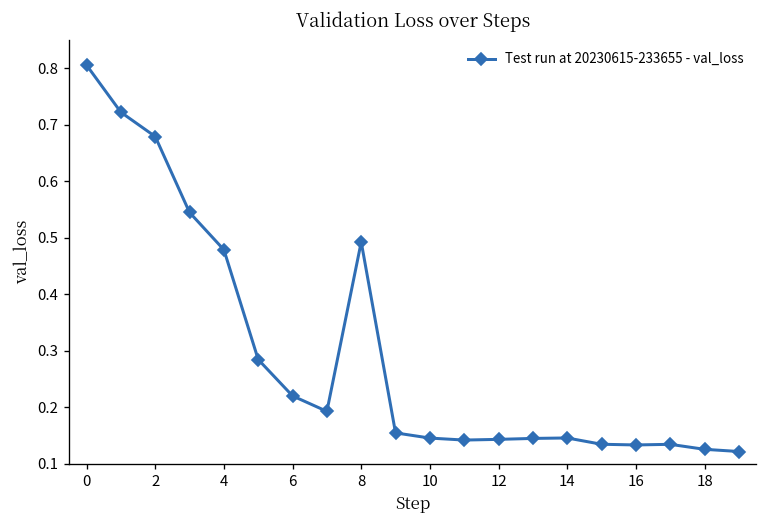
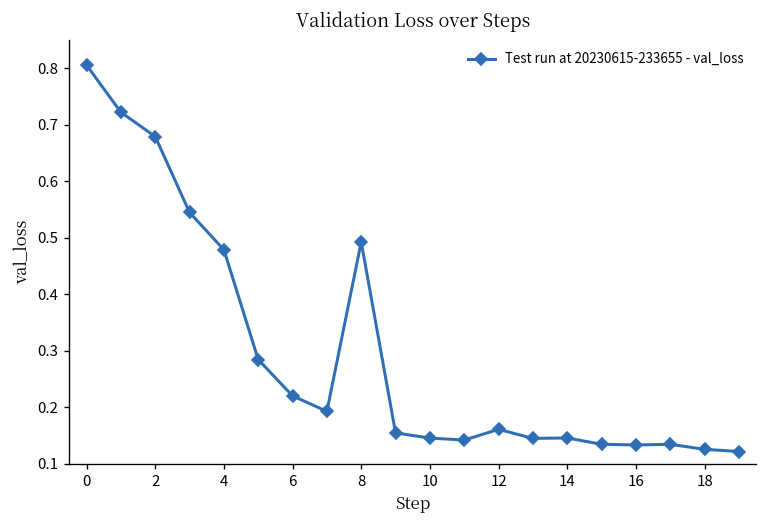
12: 0.14 -> 0.16
